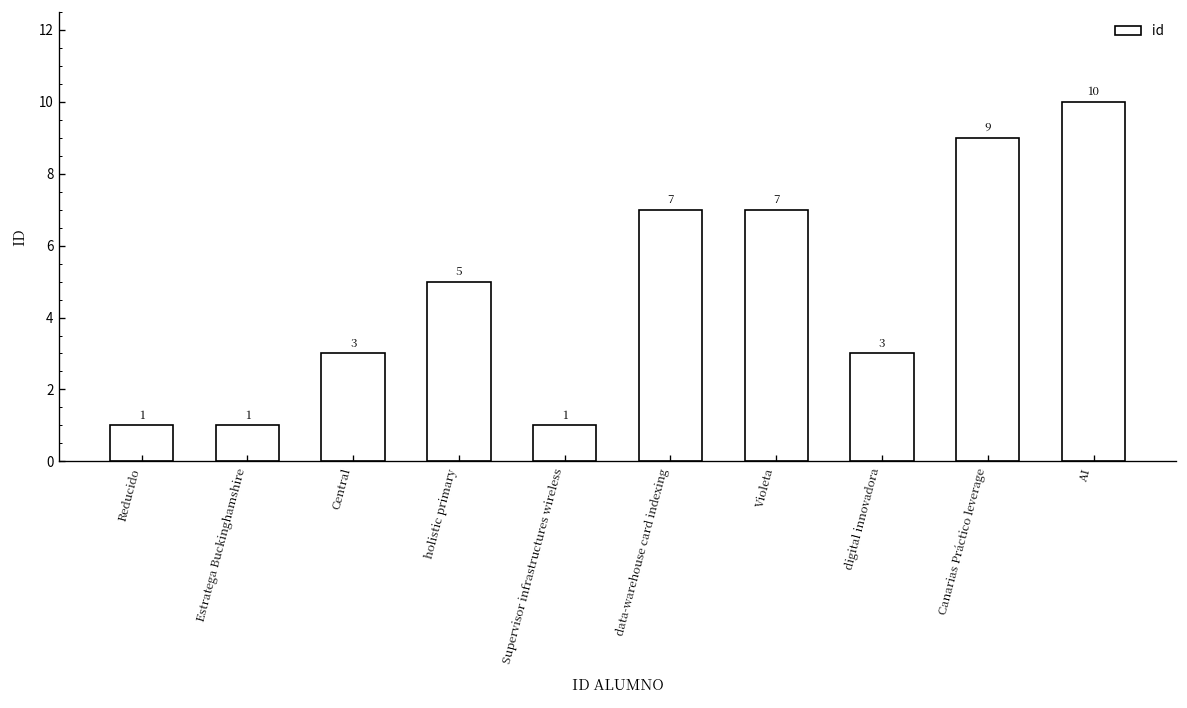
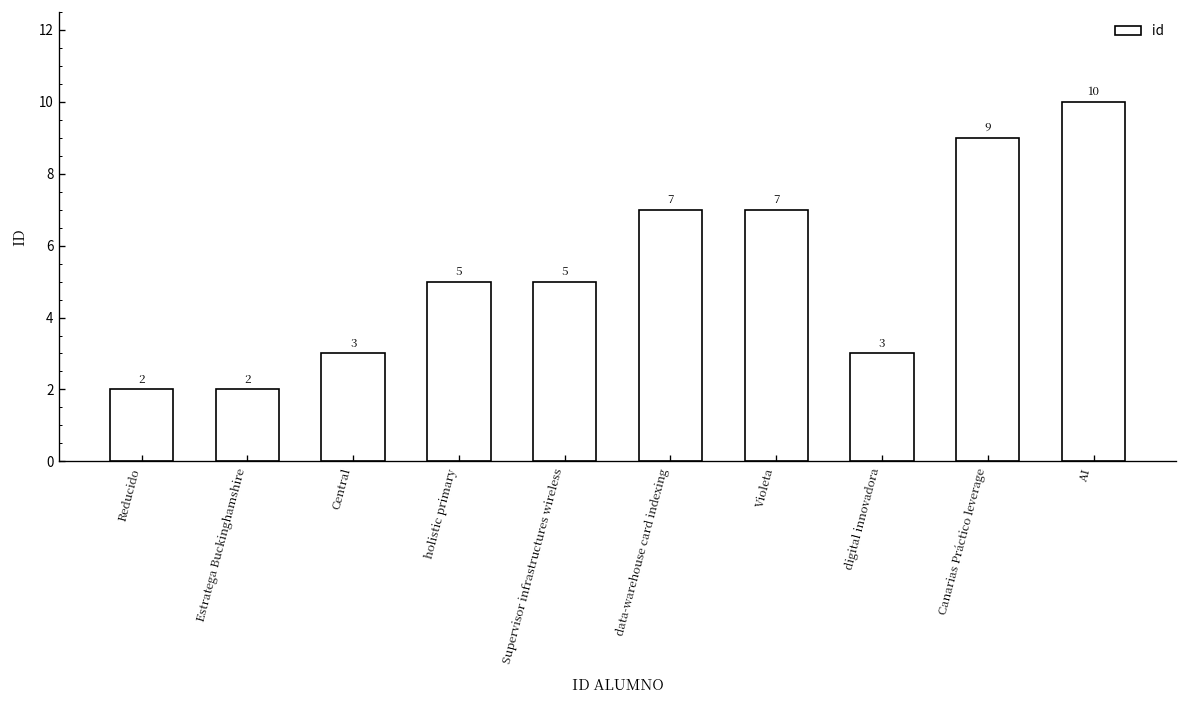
Reducido: 1 -> 2
Estratega Buckinghamshire: 1 -> 2
Supervisor infrastructures wireless: 1 -> 5
